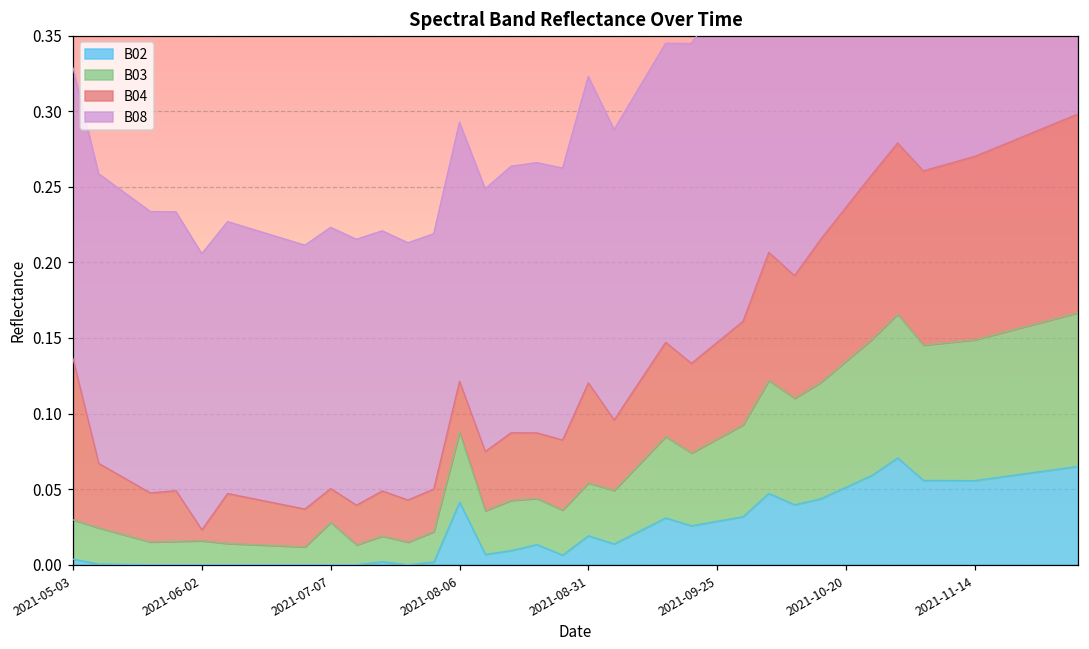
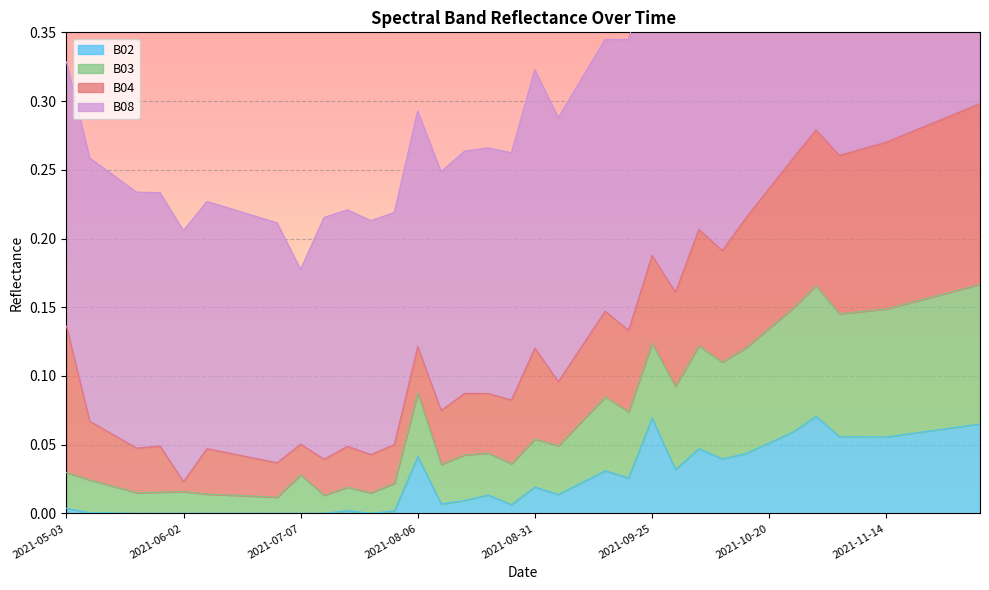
B08, 2021-07-07: 0.173 -> 0.127
B02, 2021-09-25: 0.029 -> 0.069
